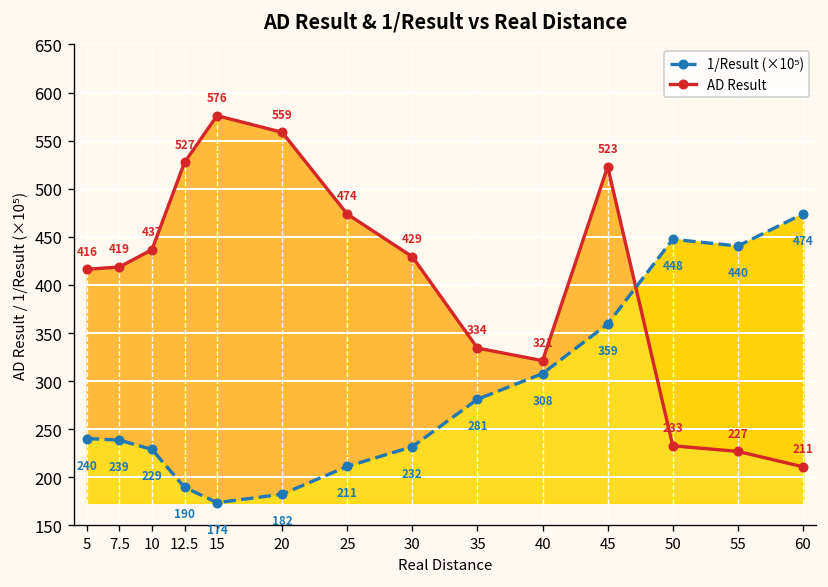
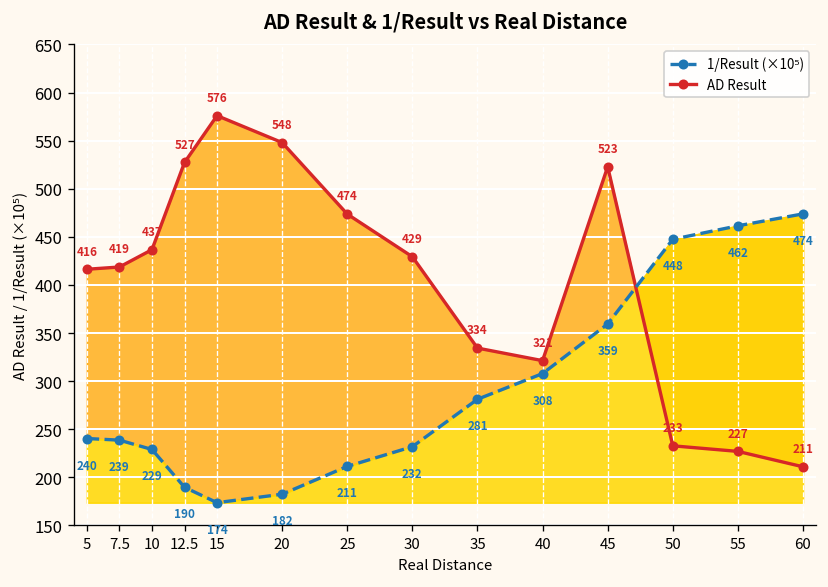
AD Result, 20: 559 -> 548
1/Result (×10⁵), 55: 440 -> 462
